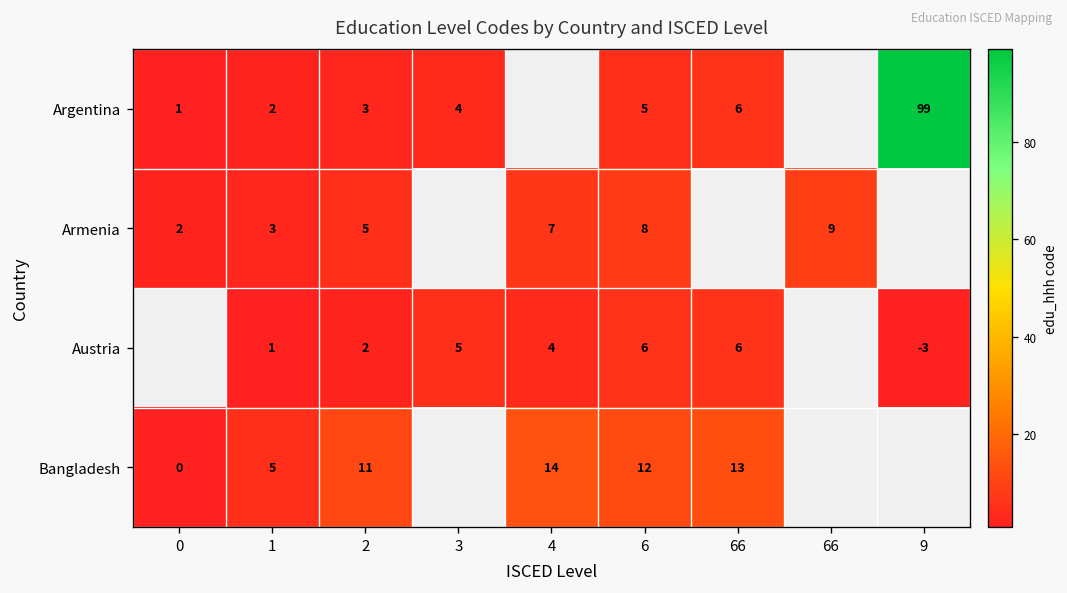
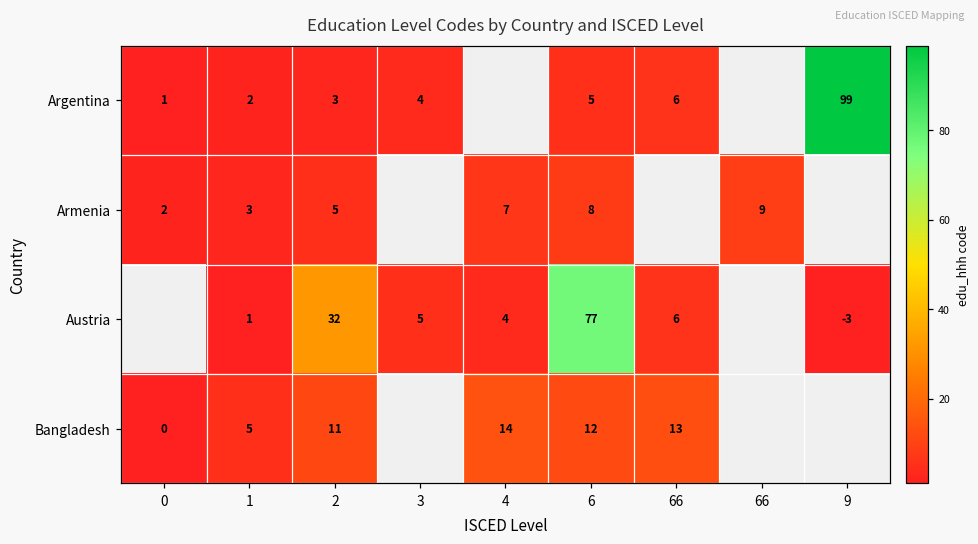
Austria, 2: 2 -> 32
Austria, 6: 6 -> 77
